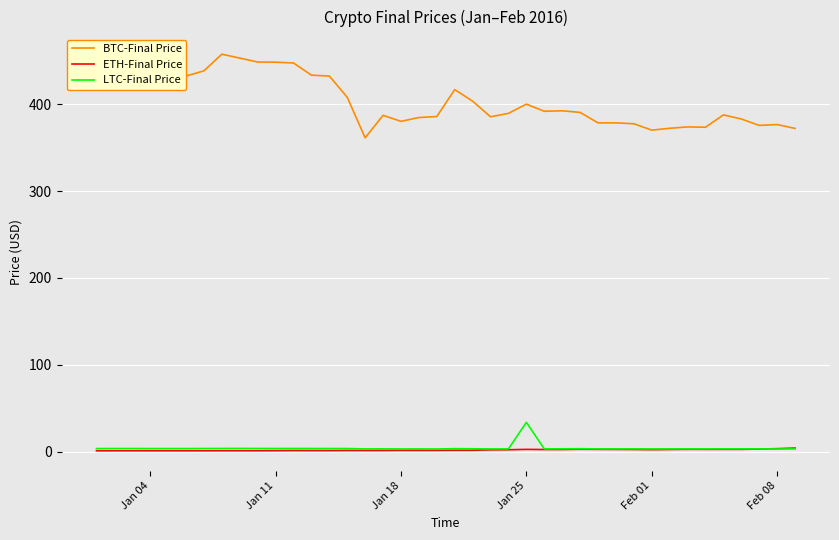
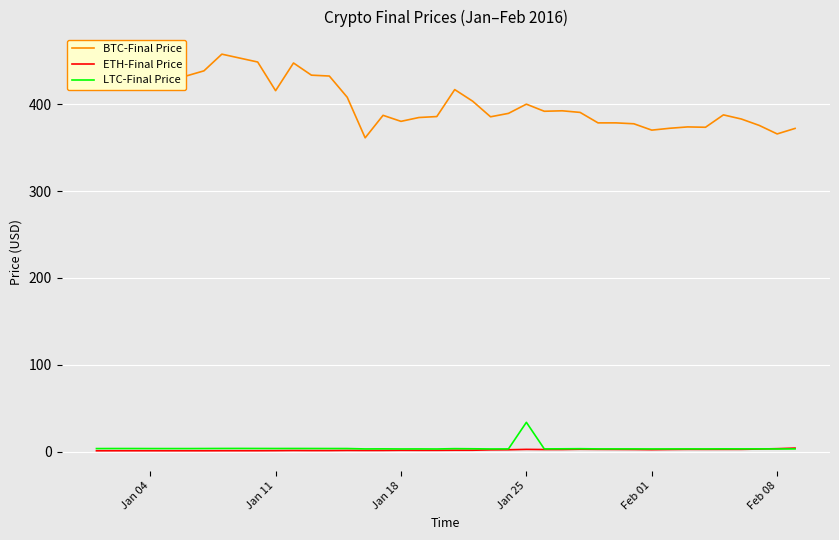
BTC-Final Price, Jan 11: 450 -> 420
BTC-Final Price, Feb 08: 380 -> 370
